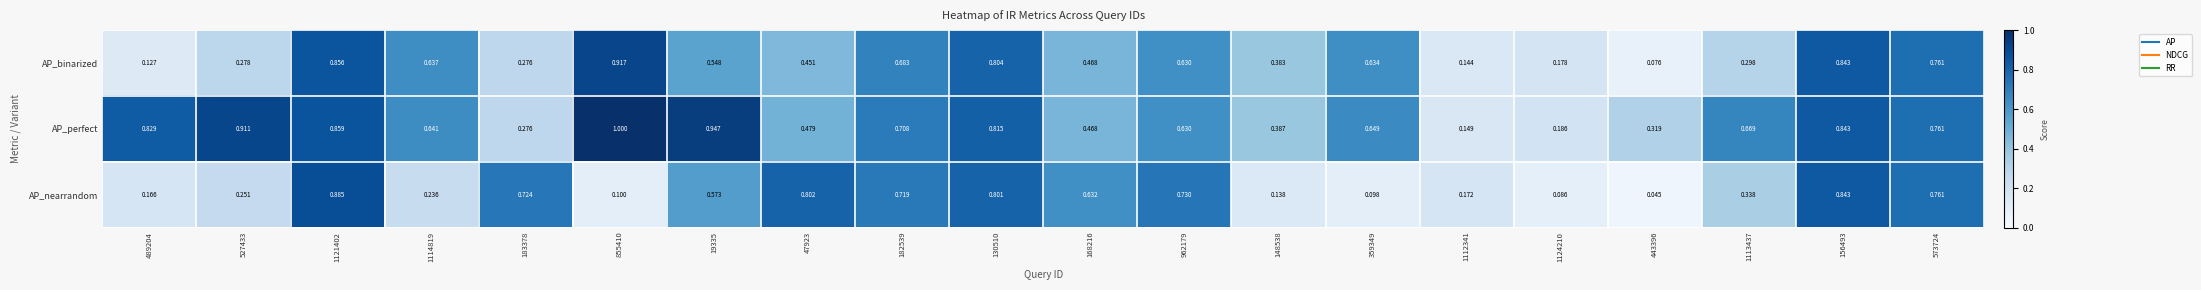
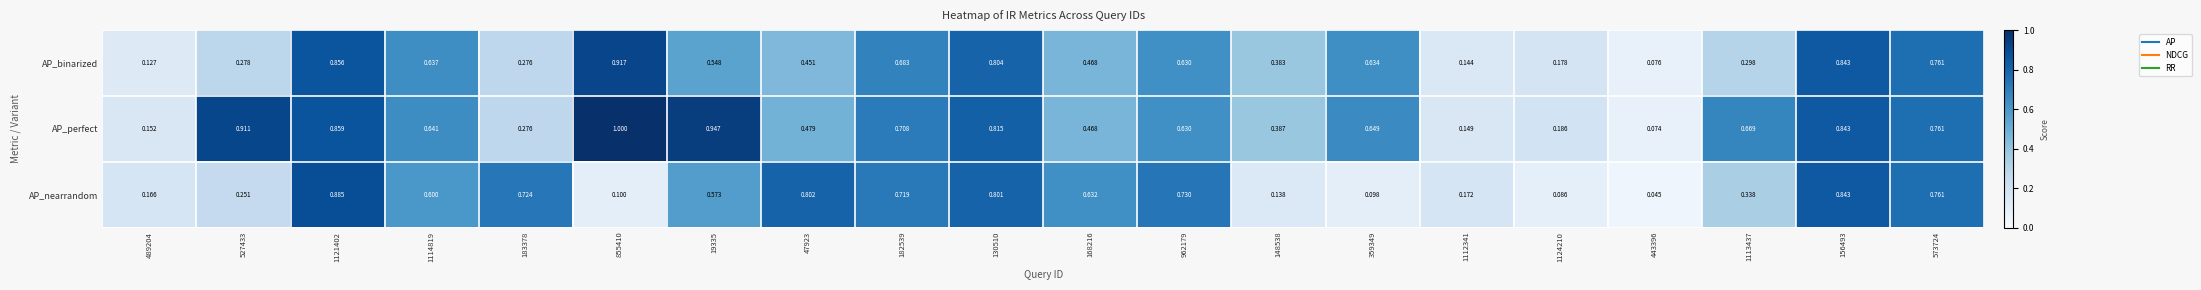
AP_perfect, 489204: 0.829 -> 0.152
AP_perfect, 443396: 0.319 -> 0.074
AP_nearrandom, 1114819: 0.236 -> 0.600
